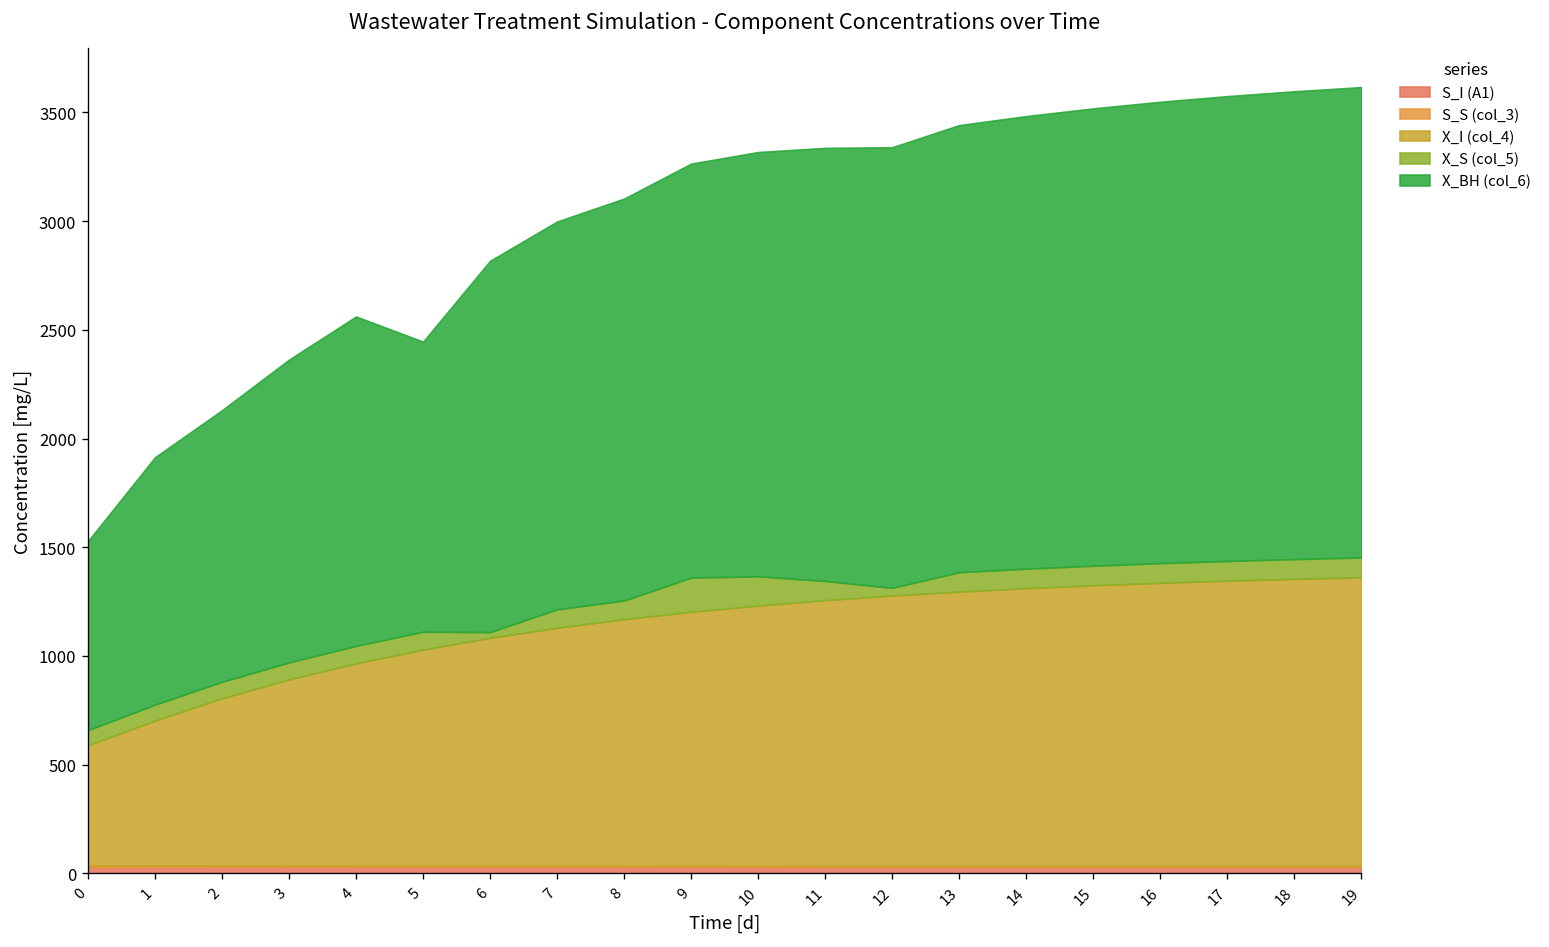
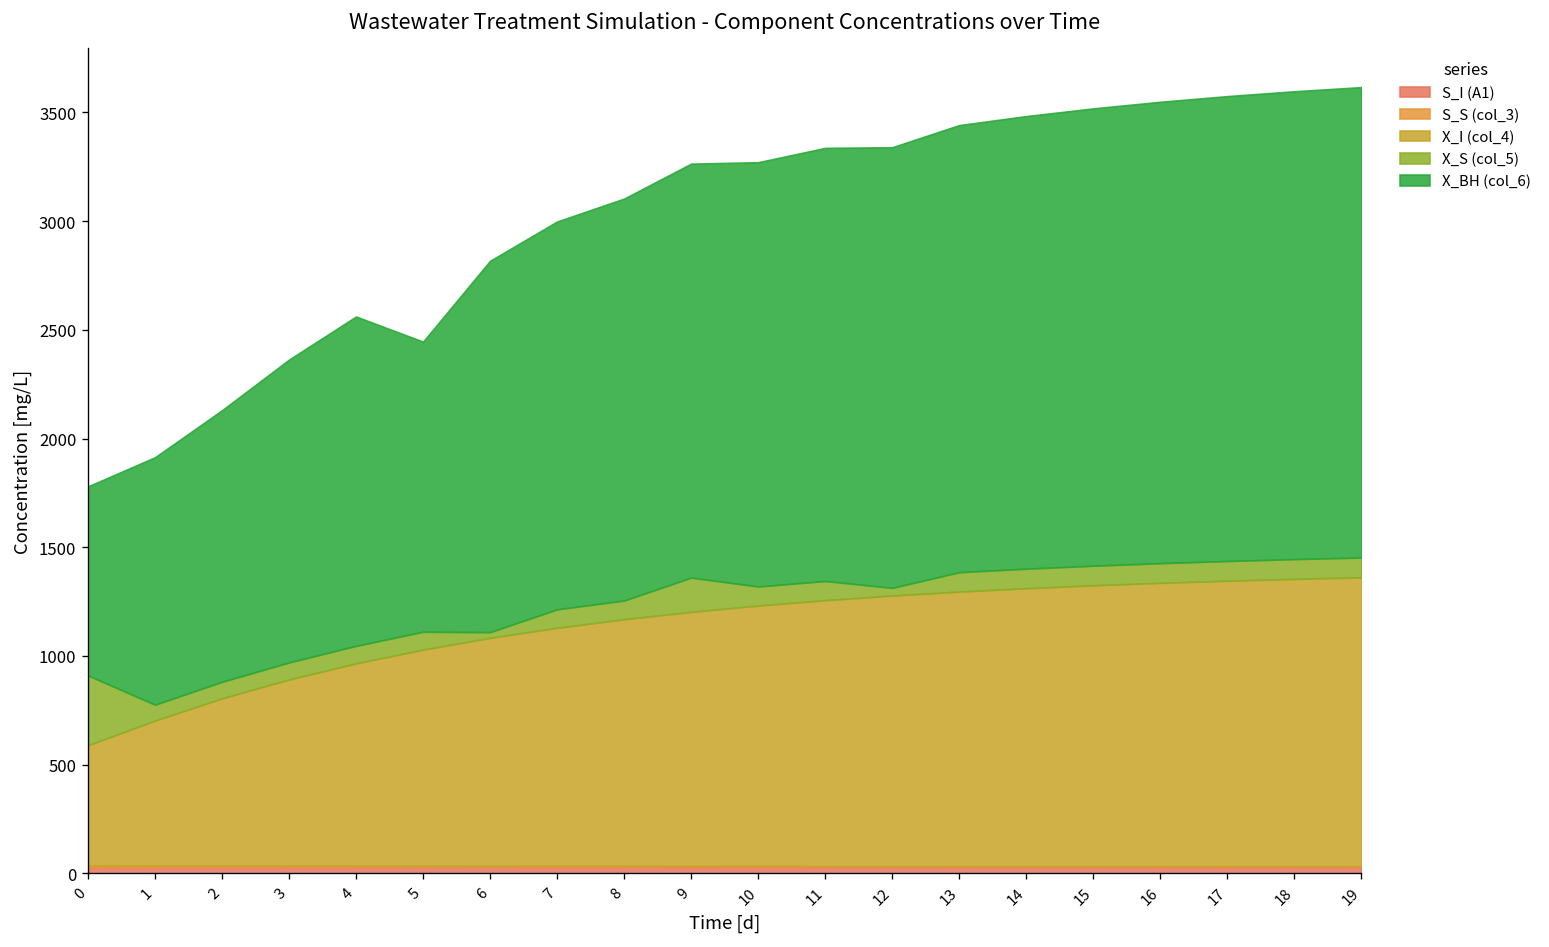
X_S (col_5), 0: 70 -> 320
X_S (col_5), 10: 130 -> 90
